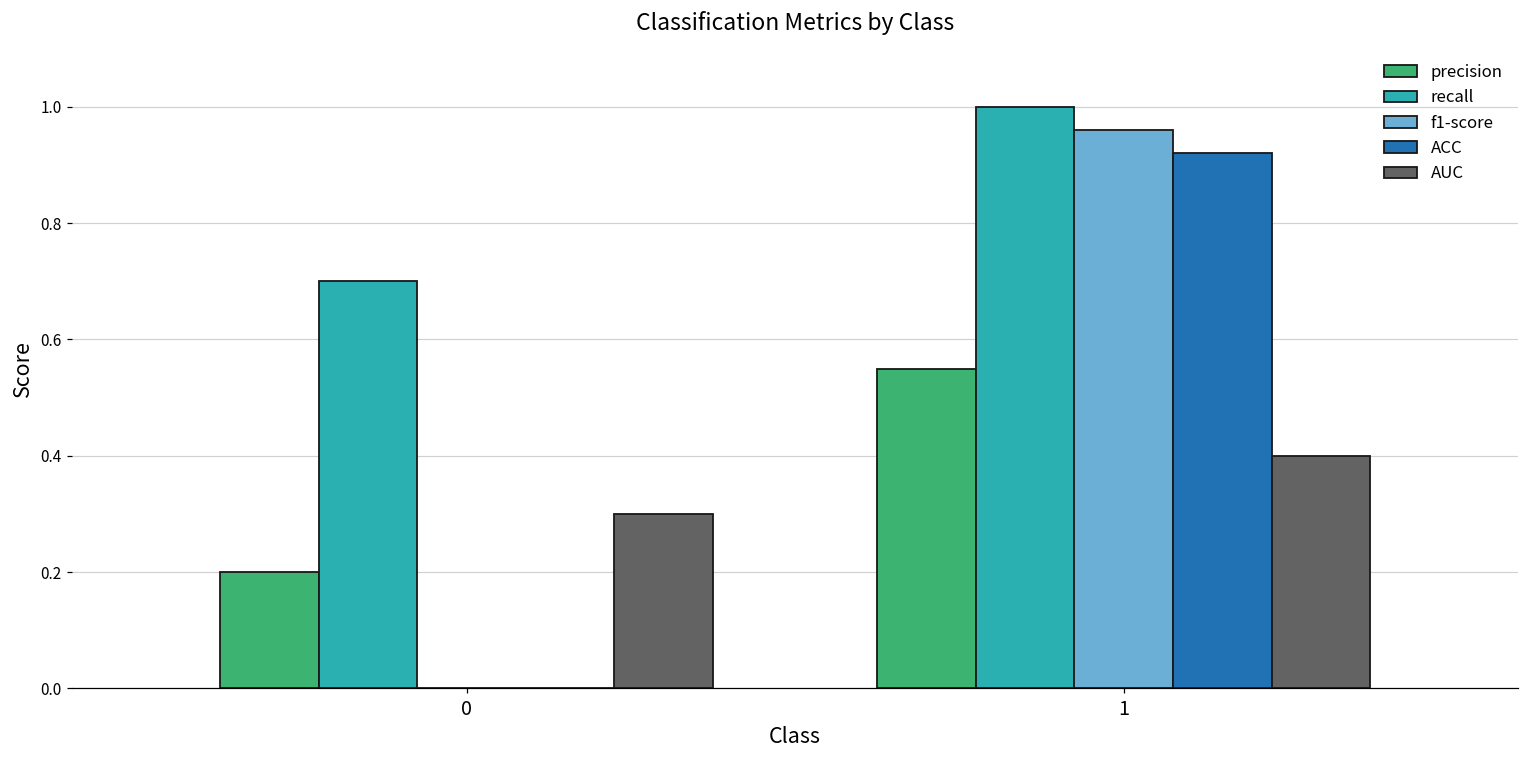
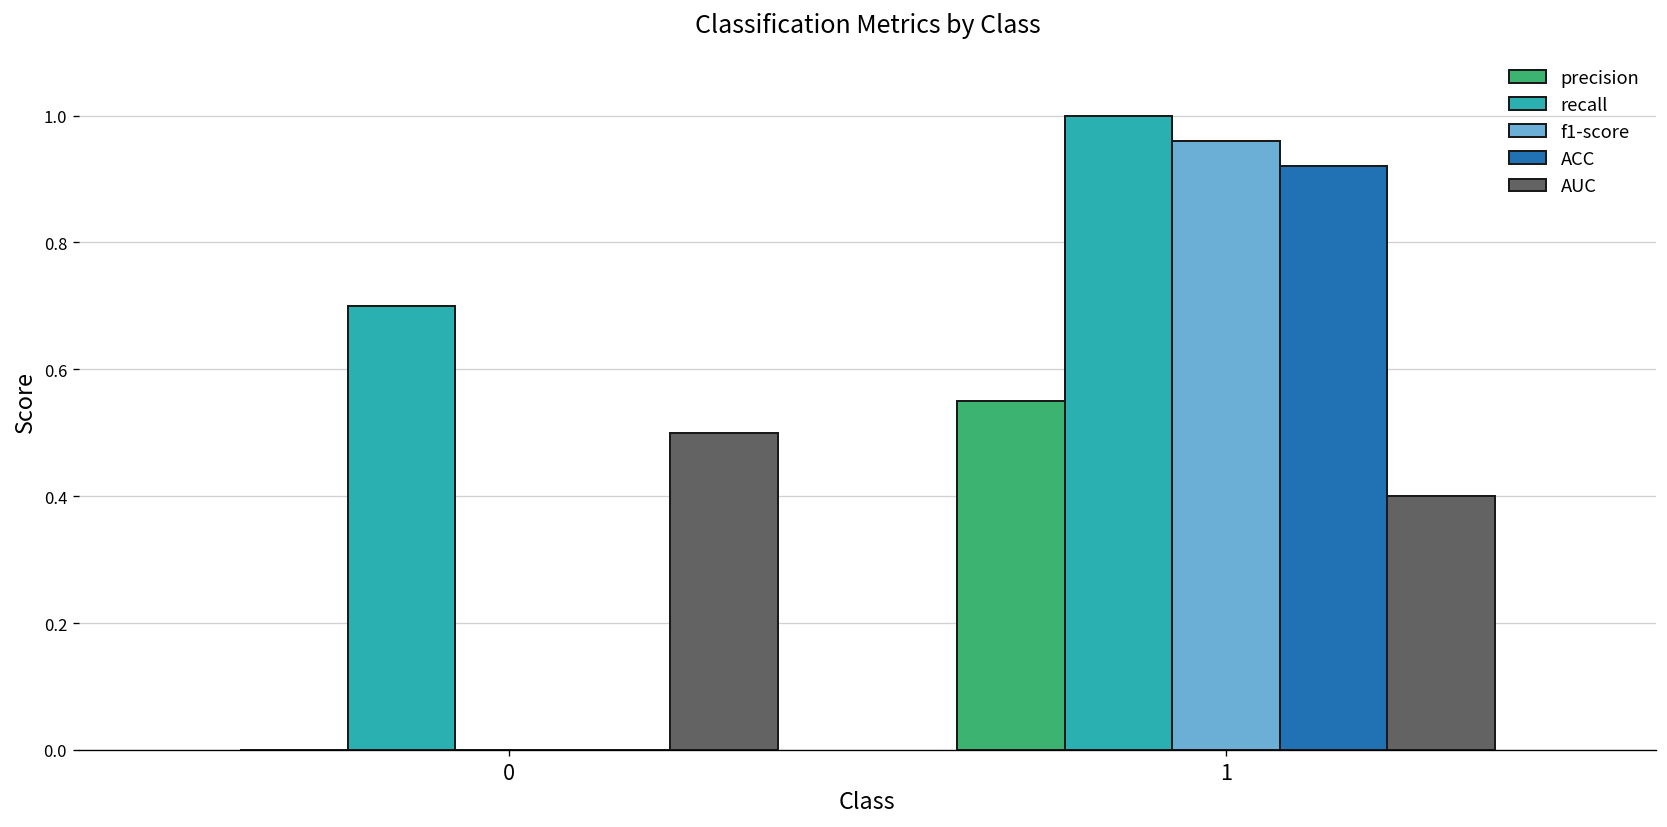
precision, 0: 0.2 -> 0.0
AUC, 0: 0.3 -> 0.5
